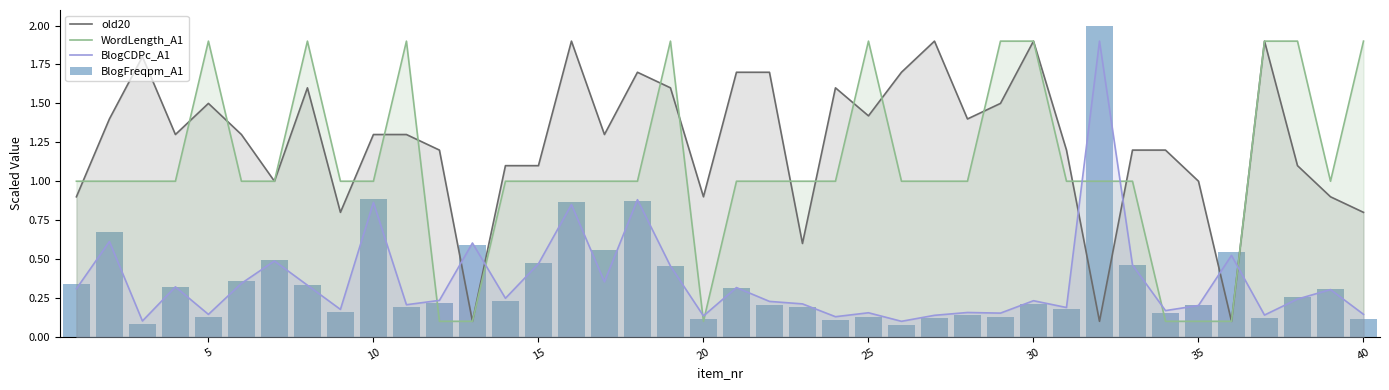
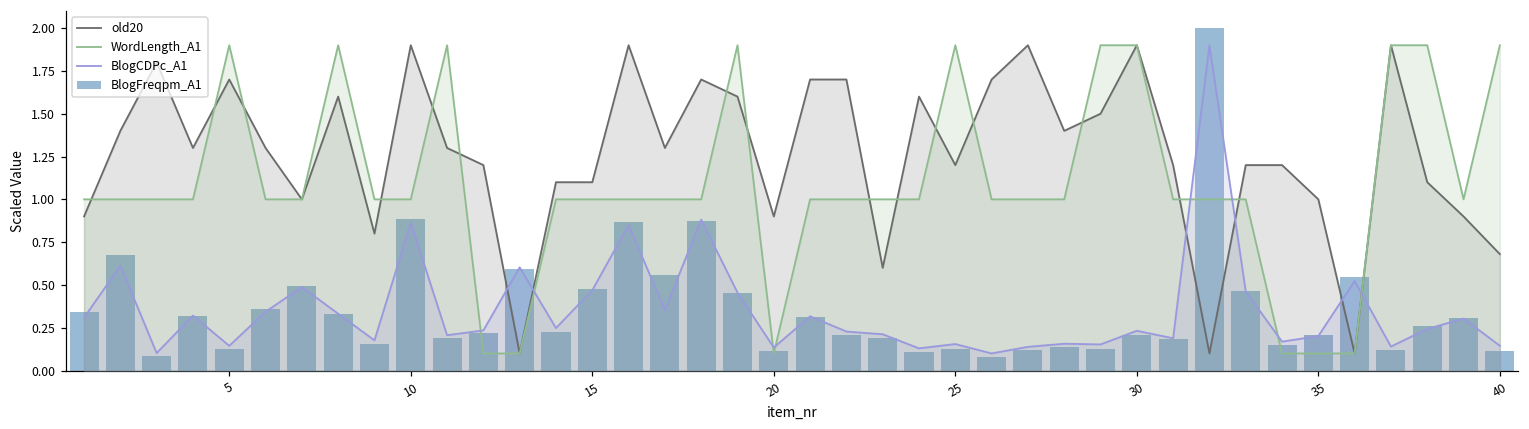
old20, 5: 1.50 -> 1.70
old20, 10: 1.30 -> 1.90
old20, 25: 1.42 -> 1.20
old20, 40: 0.80 -> 0.68
